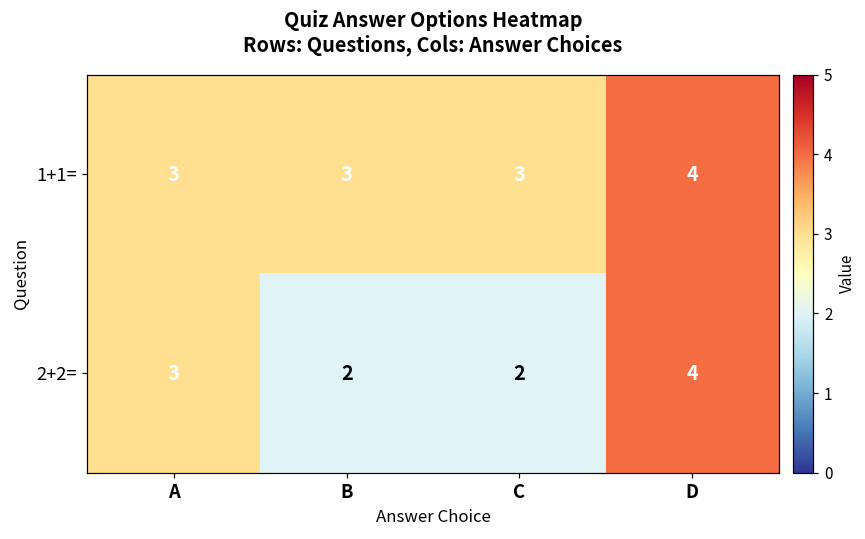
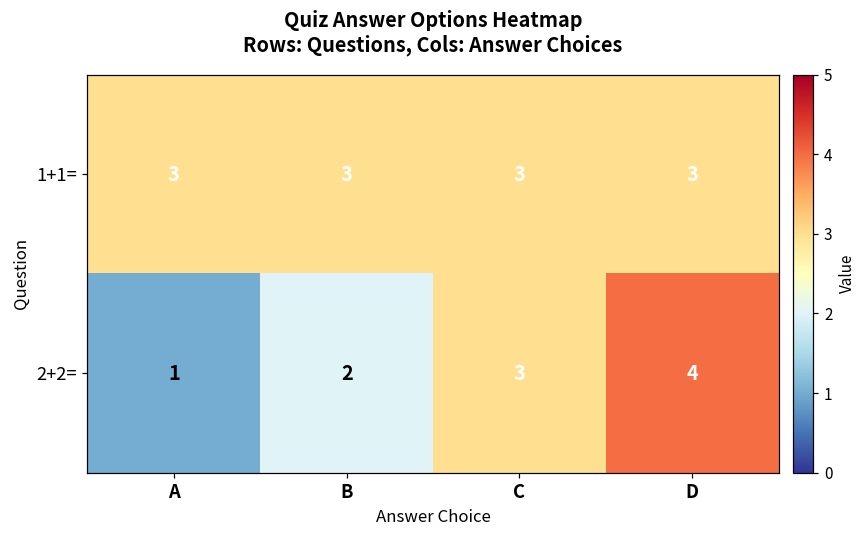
1+1=, D: 4 -> 3
2+2=, A: 3 -> 1
2+2=, C: 2 -> 3
